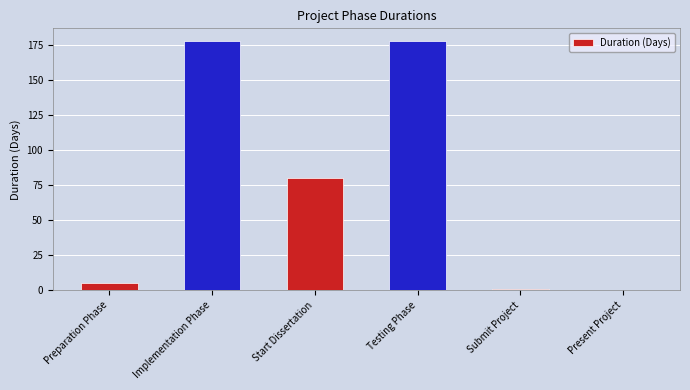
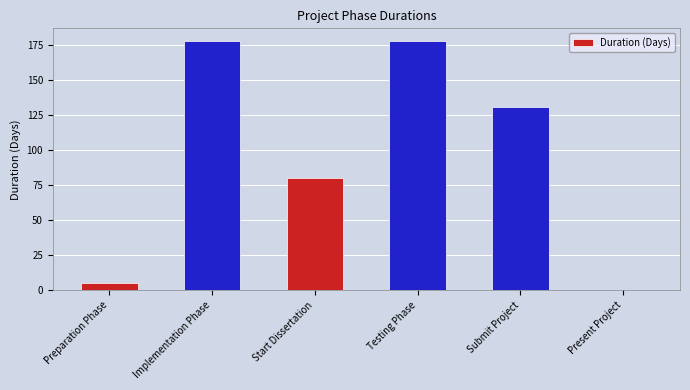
Submit Project: 1 -> 131
